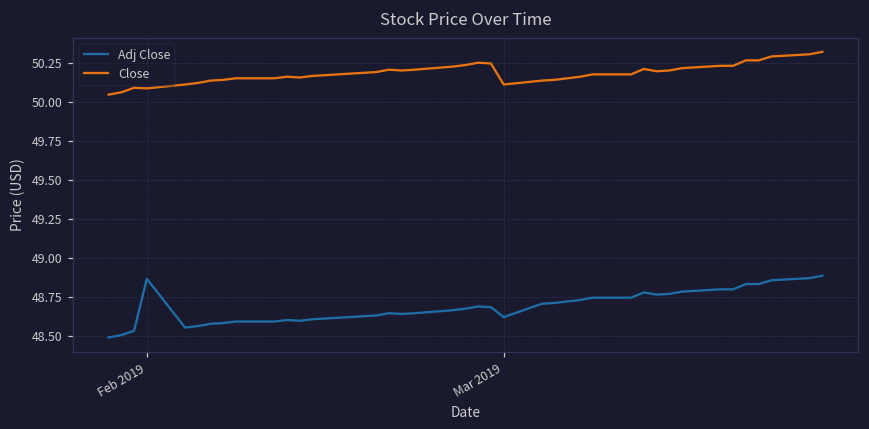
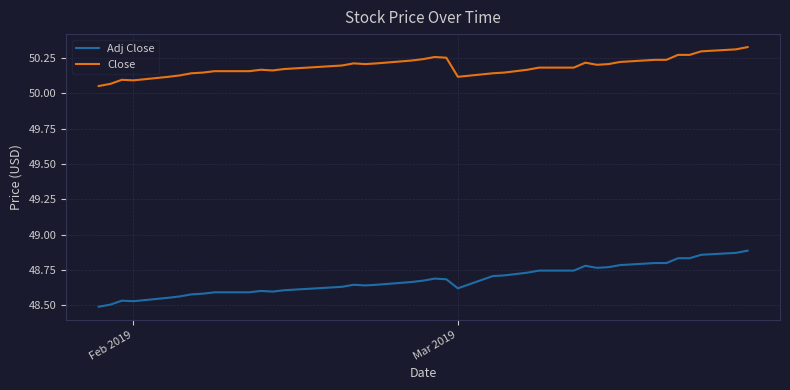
Adj Close, Feb 2019: 48.87 -> 48.53
